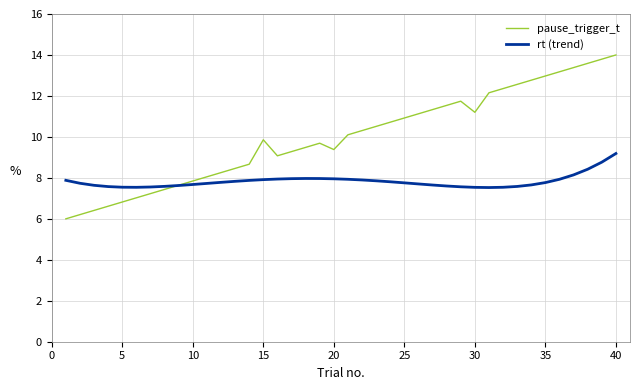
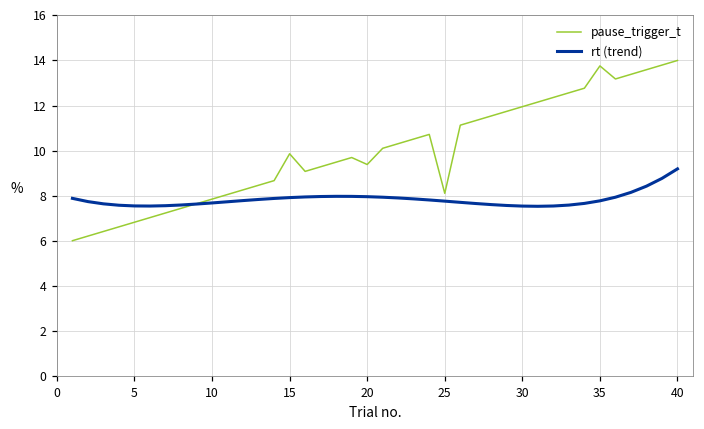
pause_trigger_t, 25: 10.9 -> 8.1
pause_trigger_t, 30: 11.2 -> 11.9
pause_trigger_t, 35: 13.0 -> 13.8
